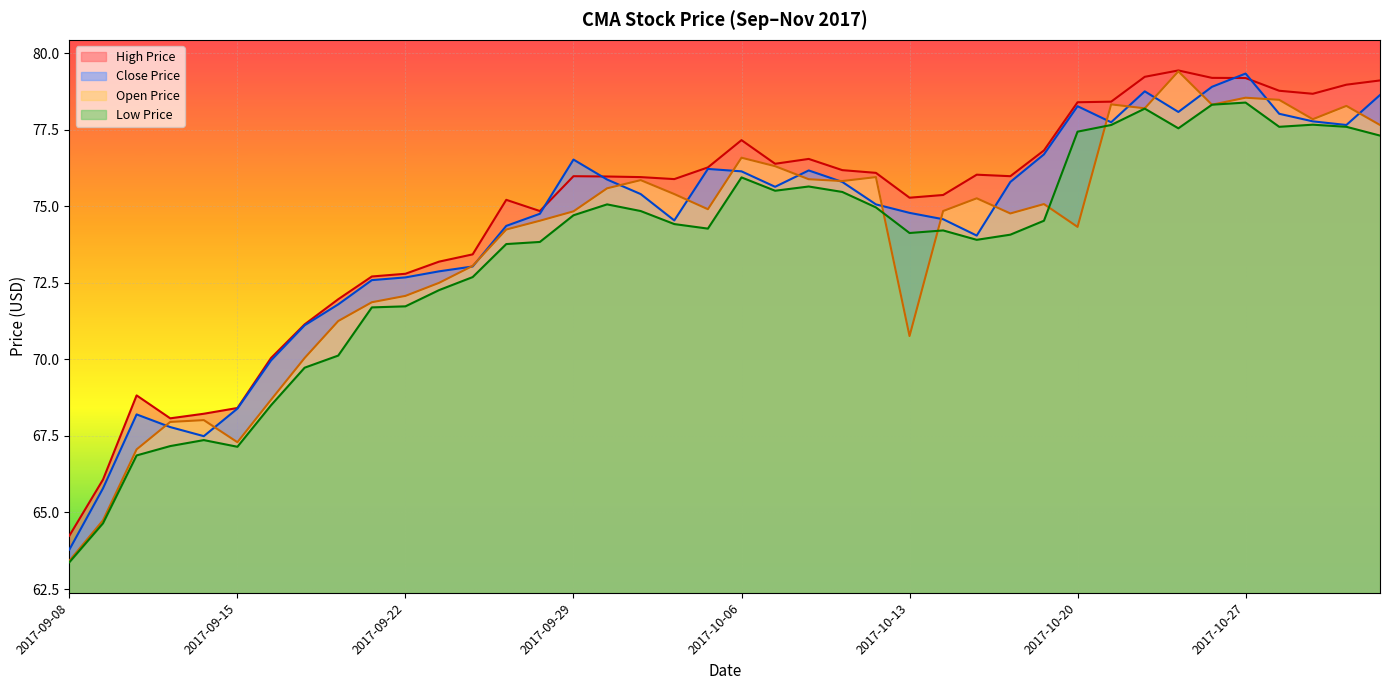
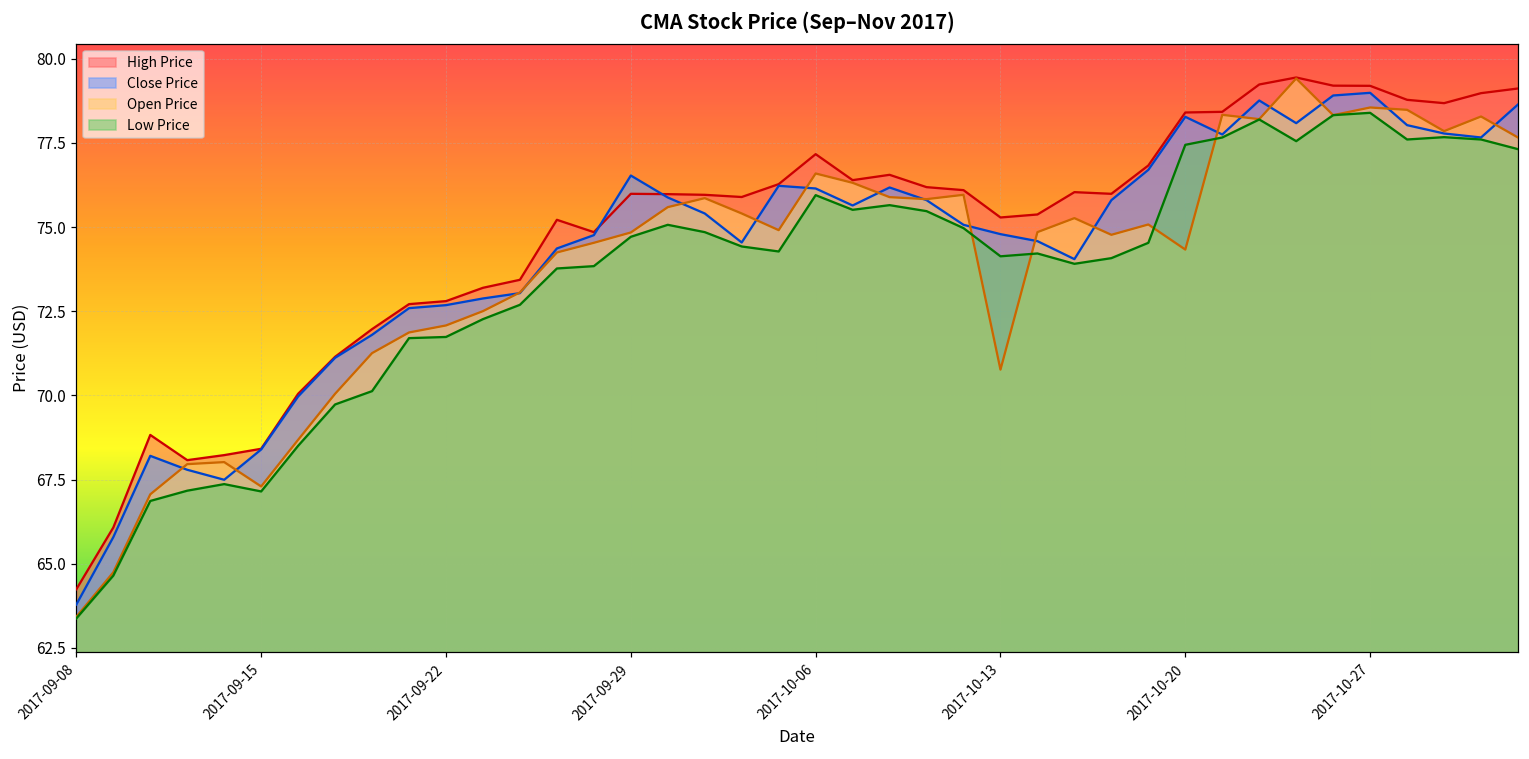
Close Price, 2017-10-27: 79.3 -> 79.0
